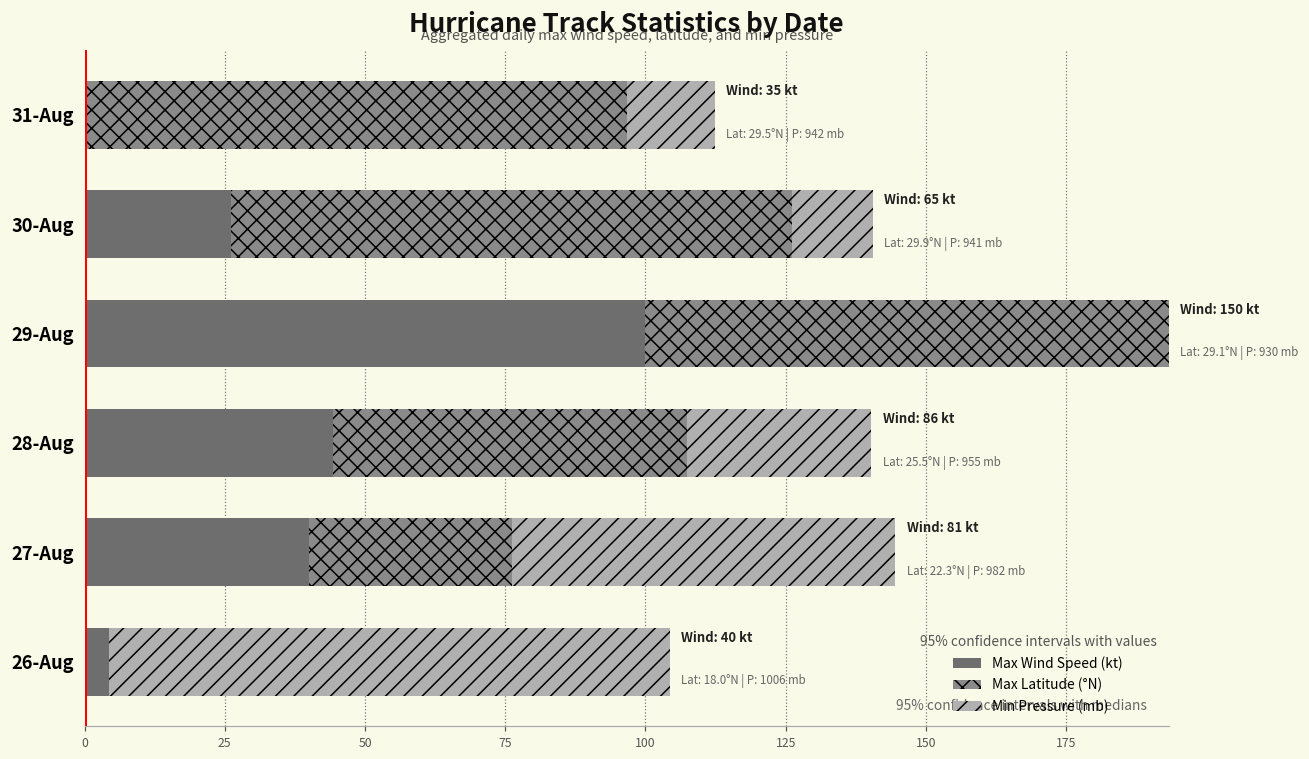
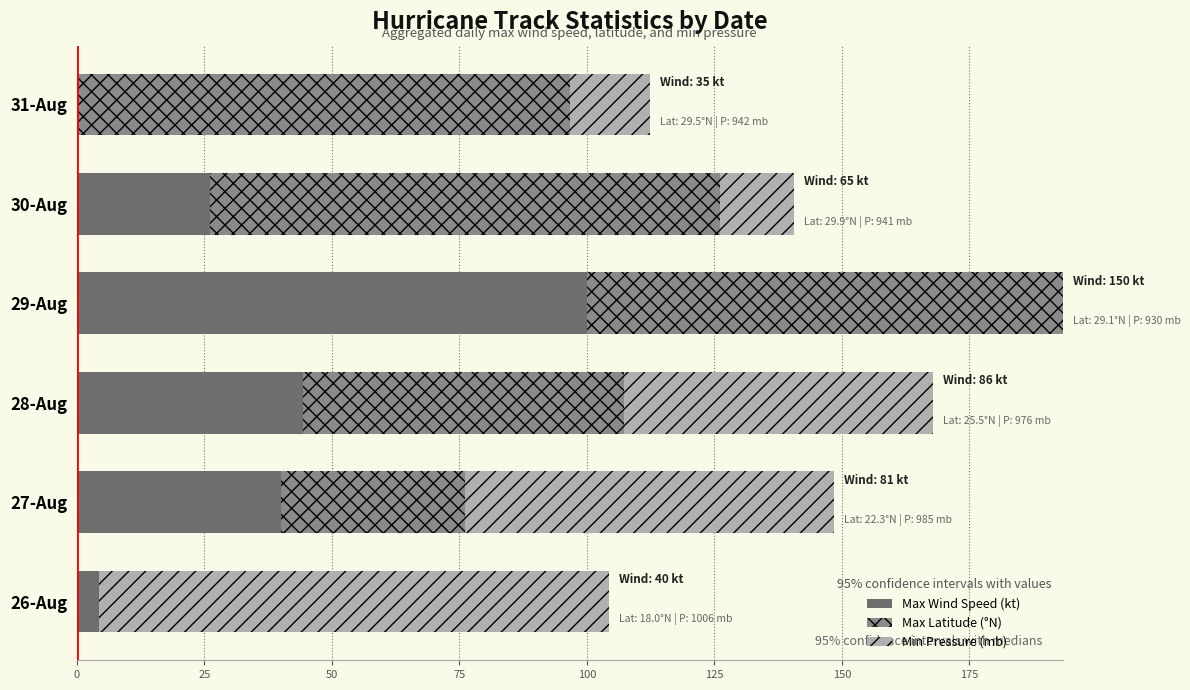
Min Pressure (mb), 28-Aug: 955 -> 976
Min Pressure (mb), 27-Aug: 982 -> 985
